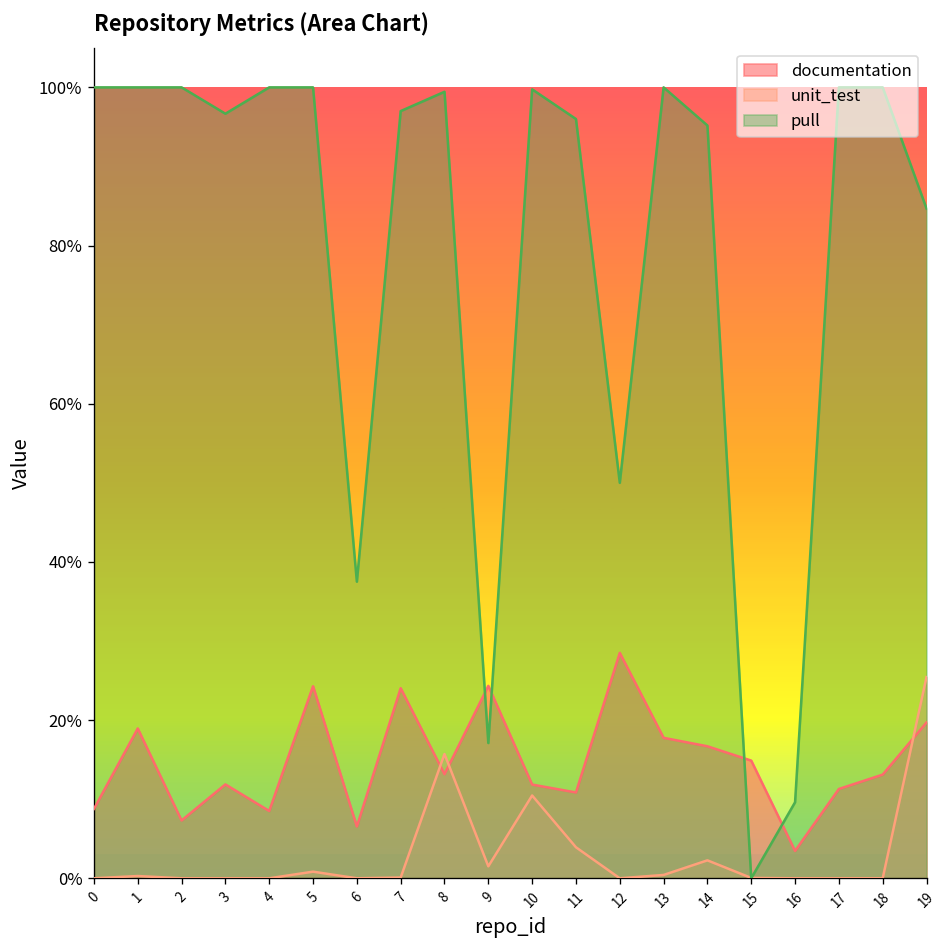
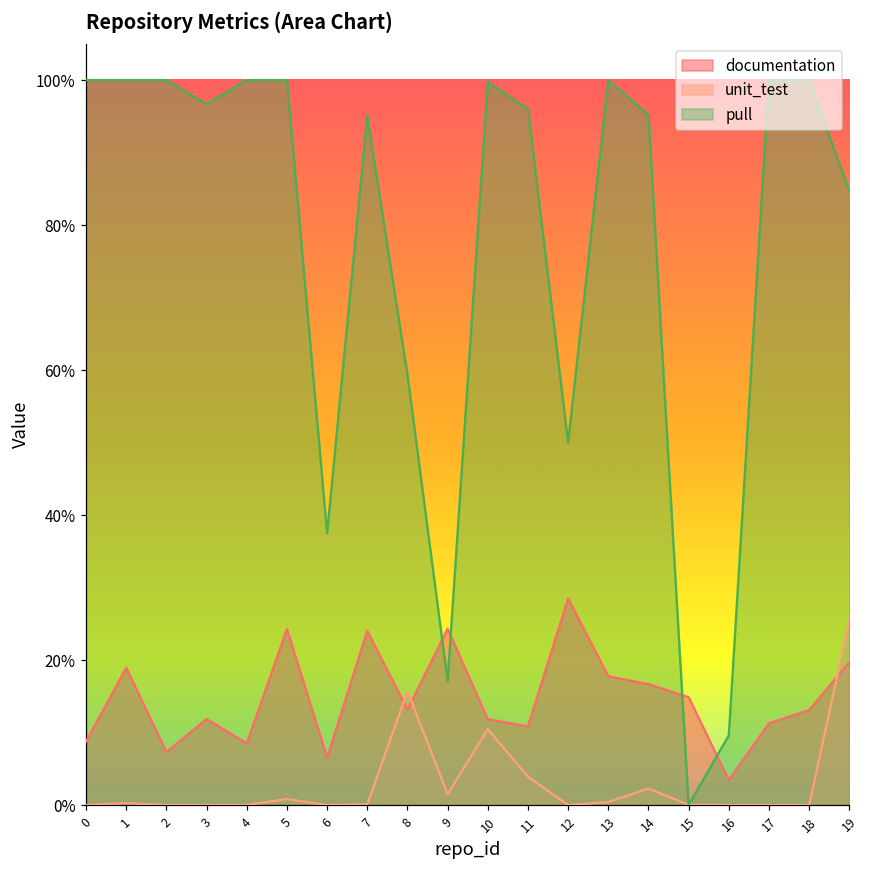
pull, 7: 97% -> 95%
pull, 8: 99% -> 59%
